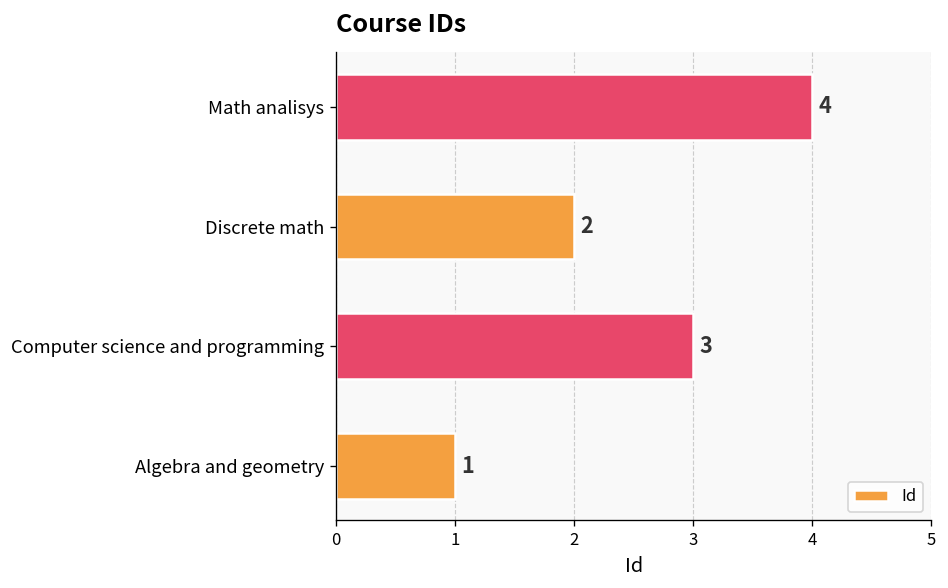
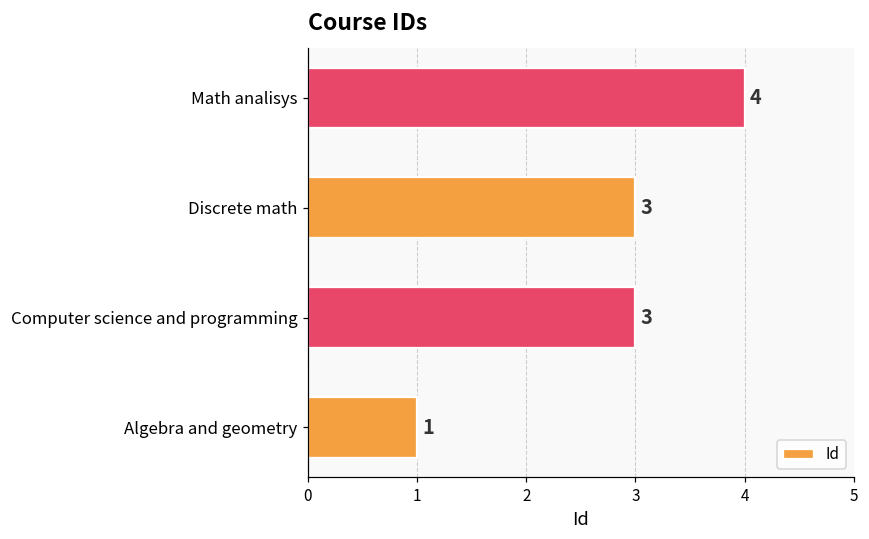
Discrete math: 2 -> 3
